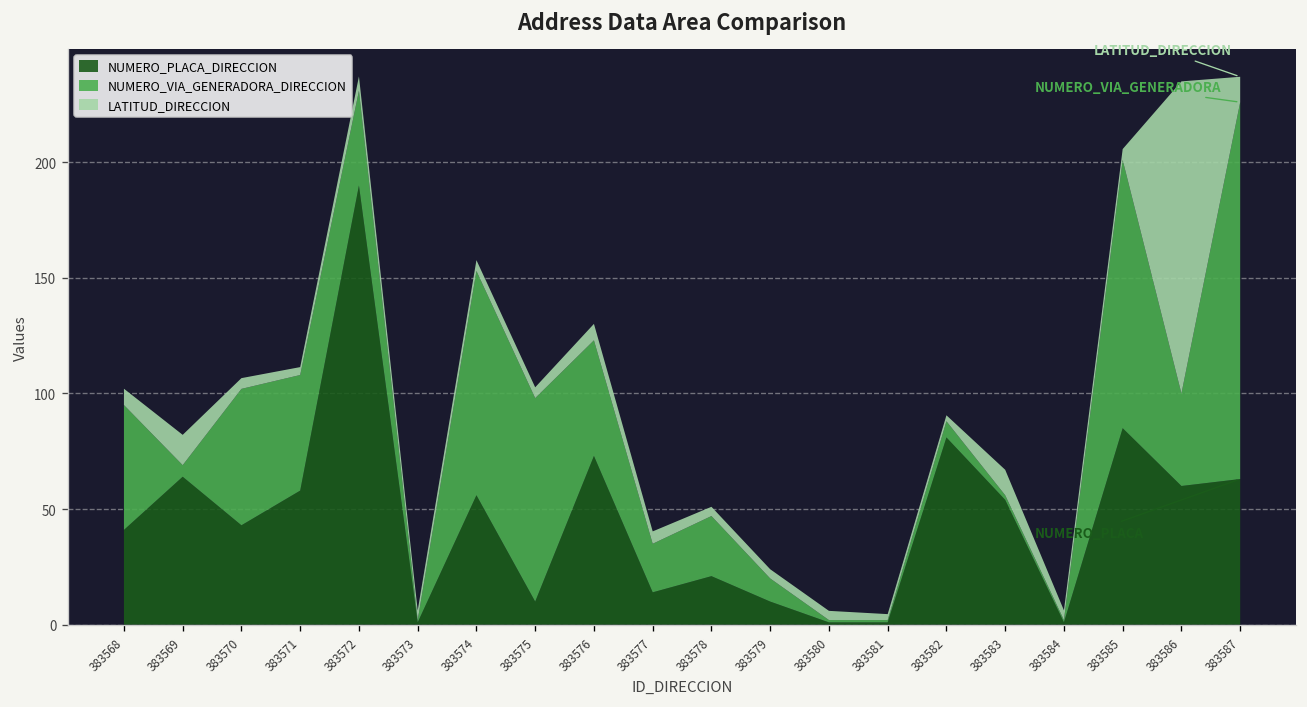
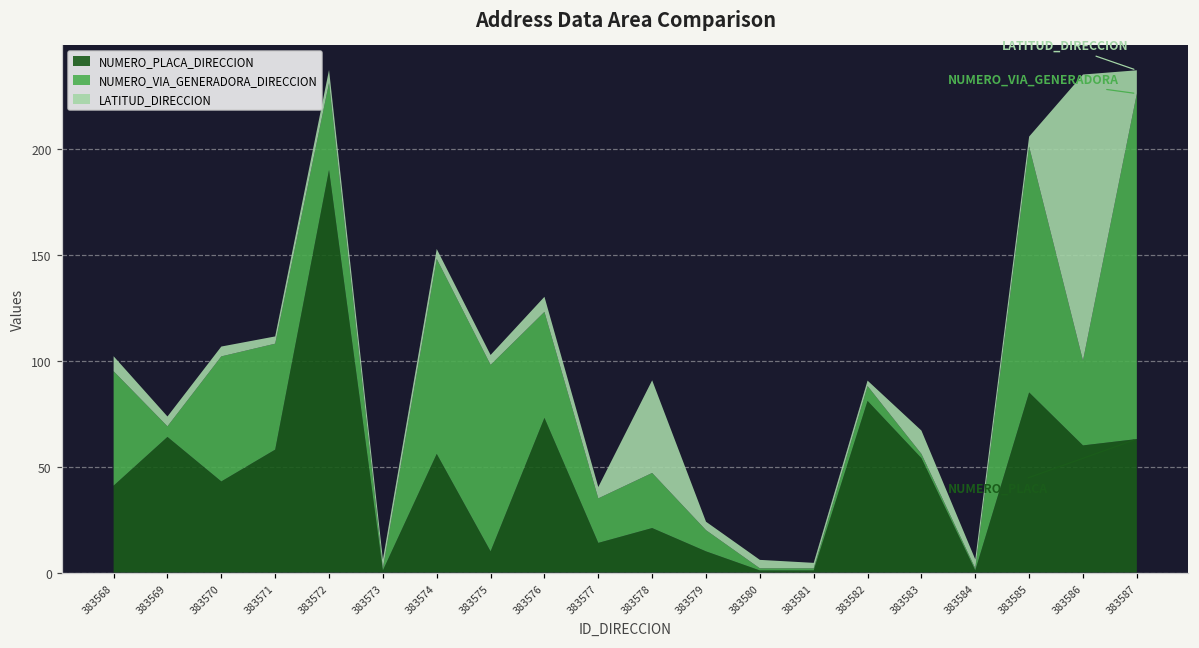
LATITUD_DIRECCION, 383569: 13 -> 5
NUMERO_VIA_GENERADORA_DIRECCION, 383574: 97 -> 92
LATITUD_DIRECCION, 383578: 4 -> 44
